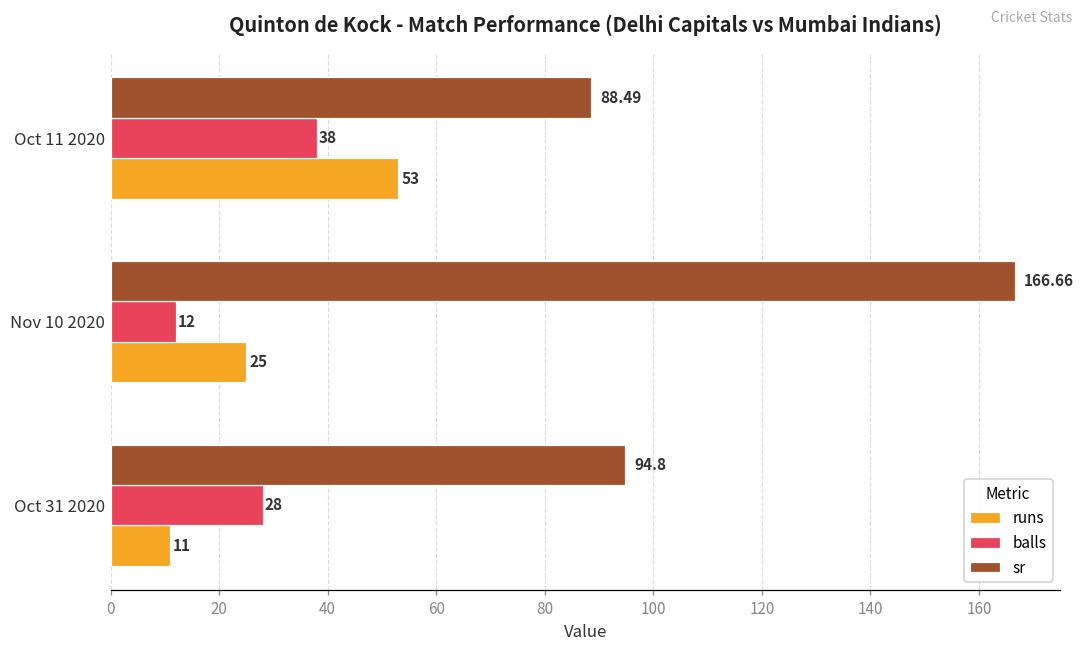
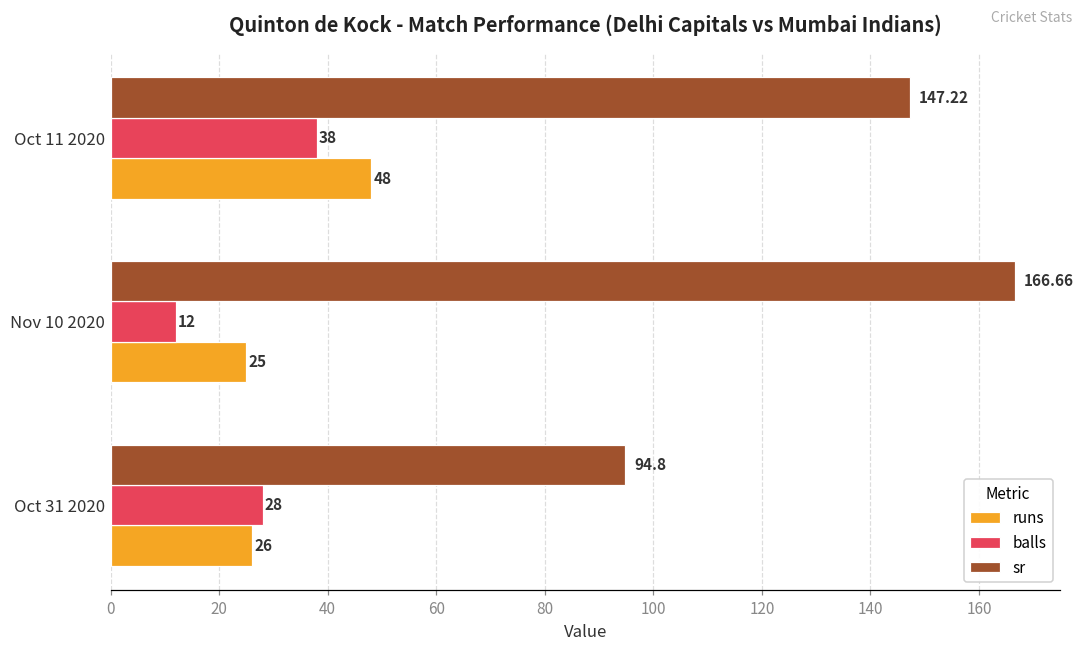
sr, Oct 11 2020: 88.49 -> 147.22
runs, Oct 11 2020: 53 -> 48
runs, Oct 31 2020: 11 -> 26
